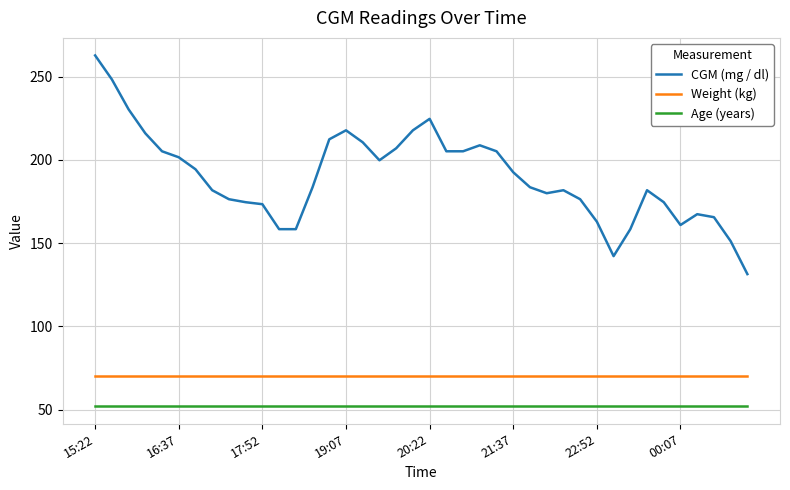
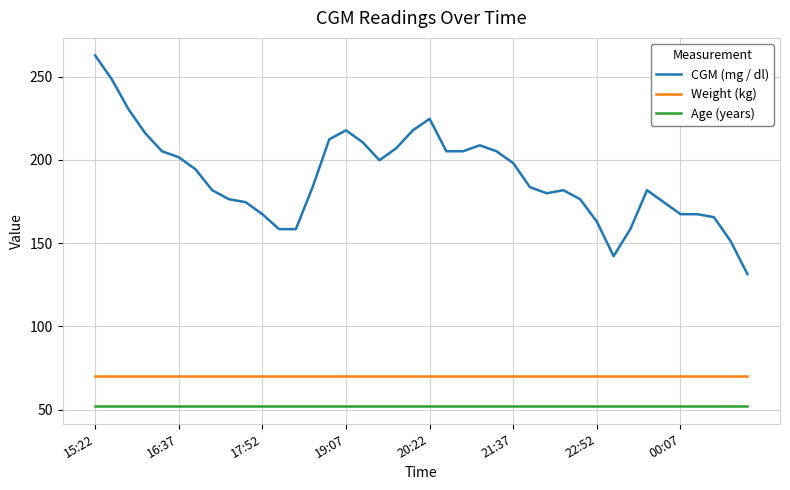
CGM (mg / dl), 17:52: 173 -> 167
CGM (mg / dl), 21:37: 193 -> 198
CGM (mg / dl), 00:07: 161 -> 167
